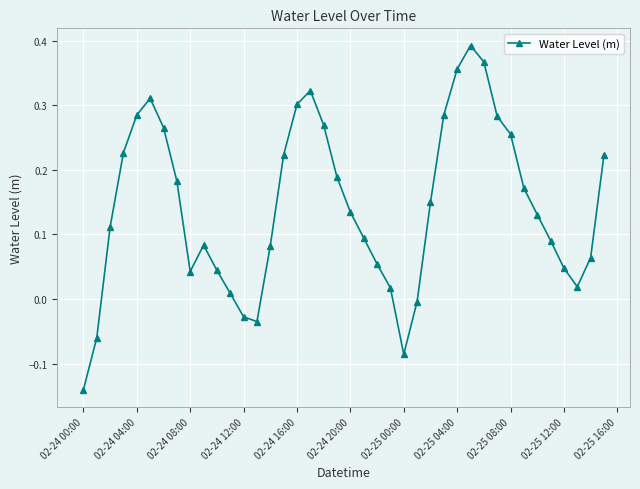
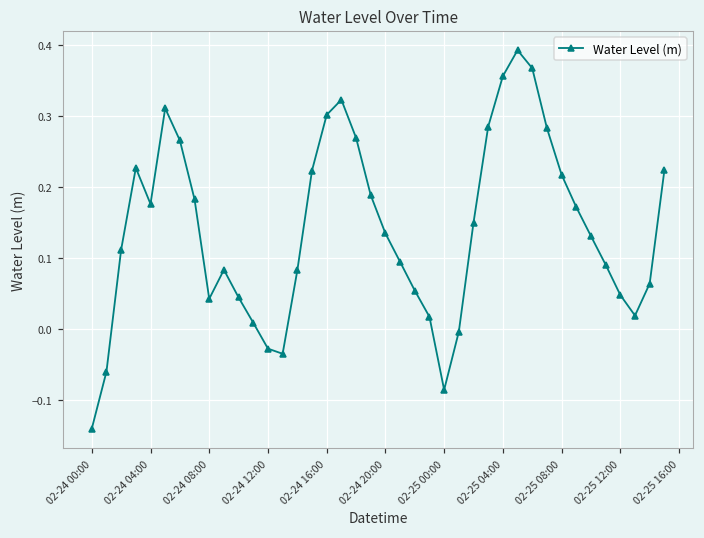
02-24 04:00: 0.28 -> 0.18
02-25 08:00: 0.26 -> 0.22
